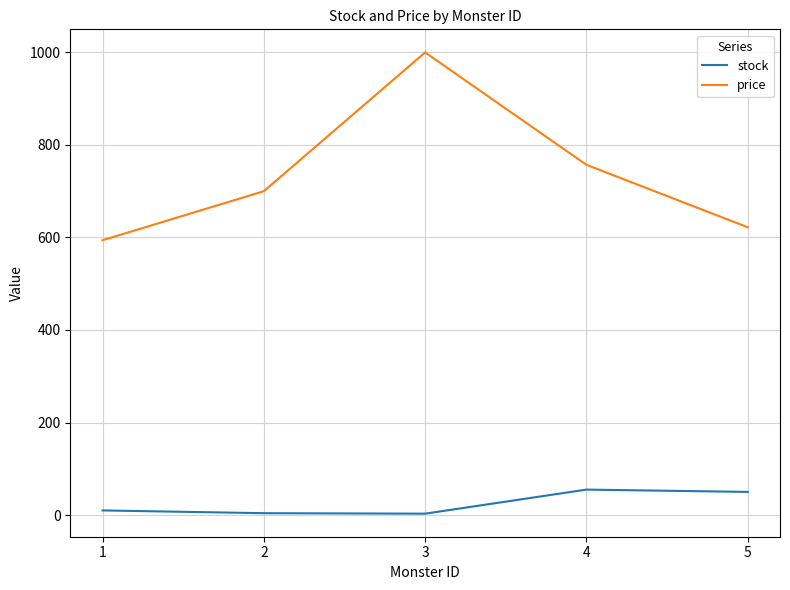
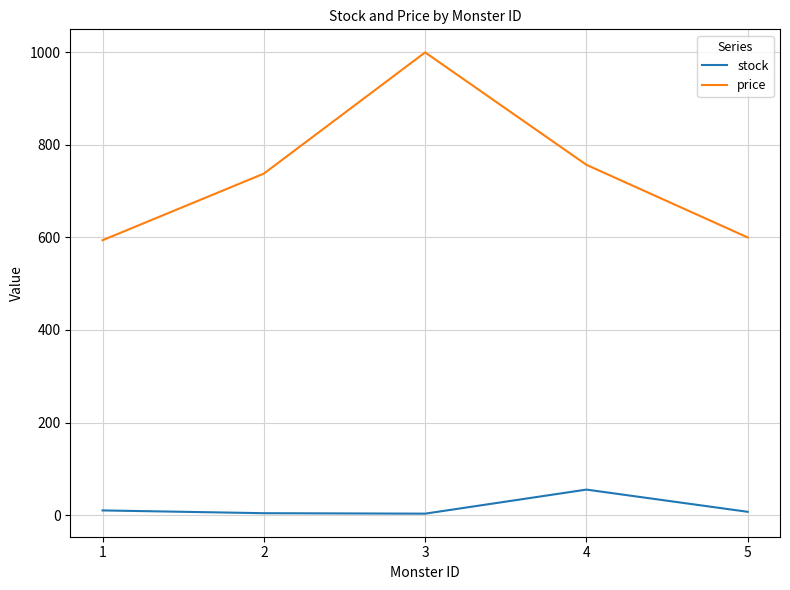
price, 2: 700 -> 740
stock, 5: 50 -> 10
price, 5: 620 -> 600
